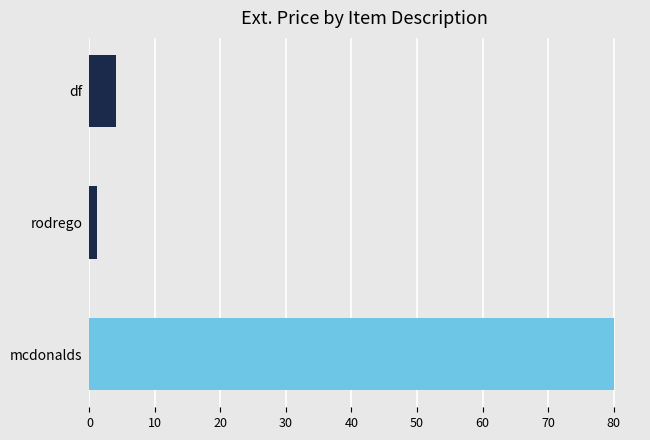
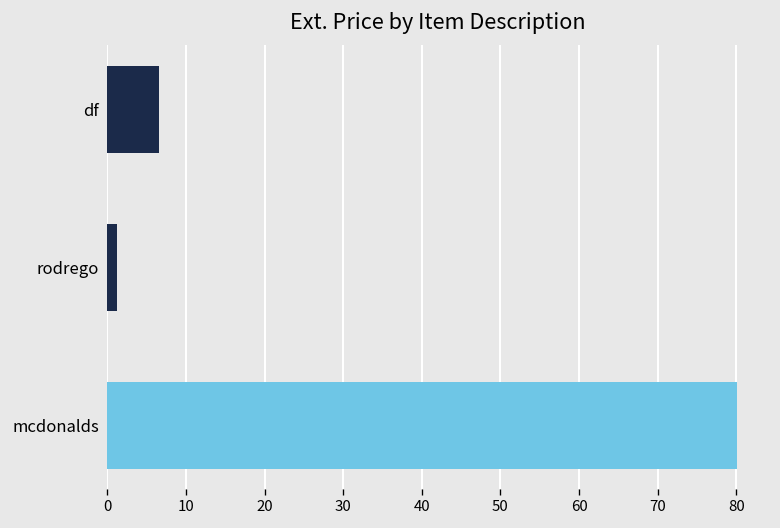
df: 4 -> 7
